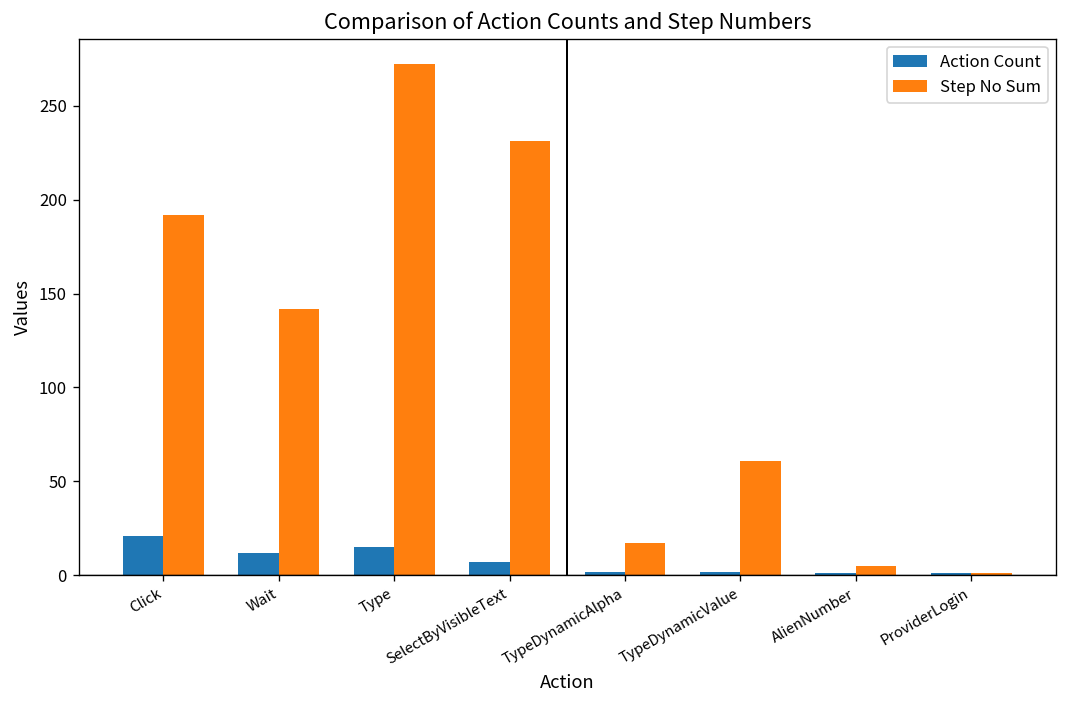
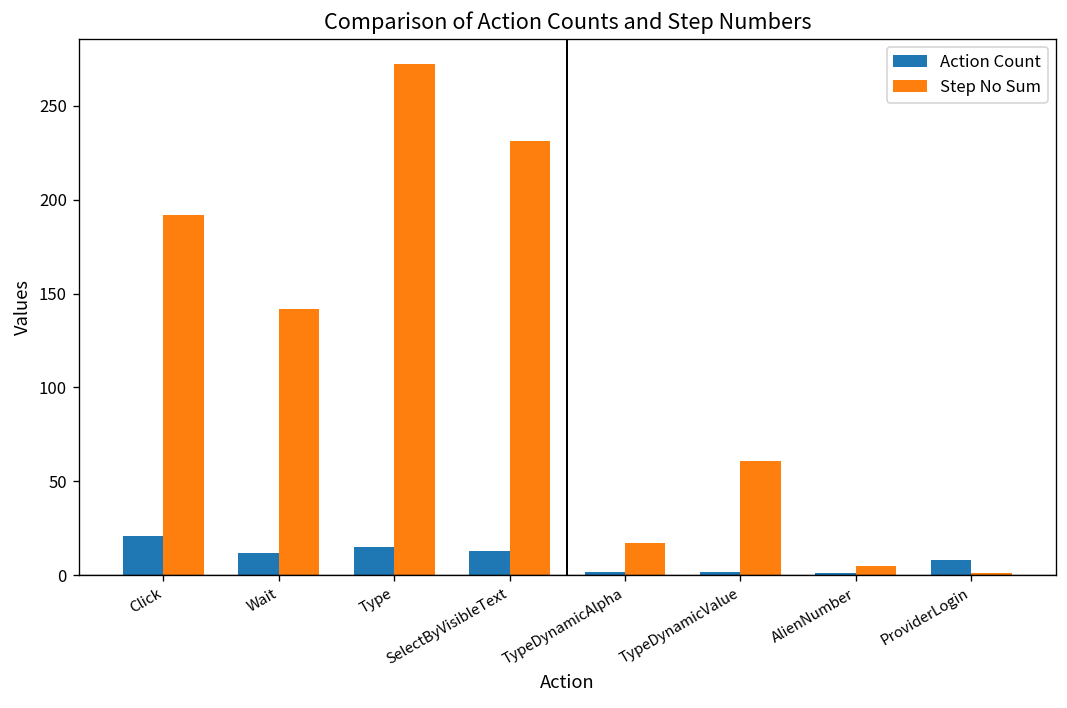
Action Count, SelectByVisibleText: 7 -> 13
Action Count, ProviderLogin: 1 -> 8
